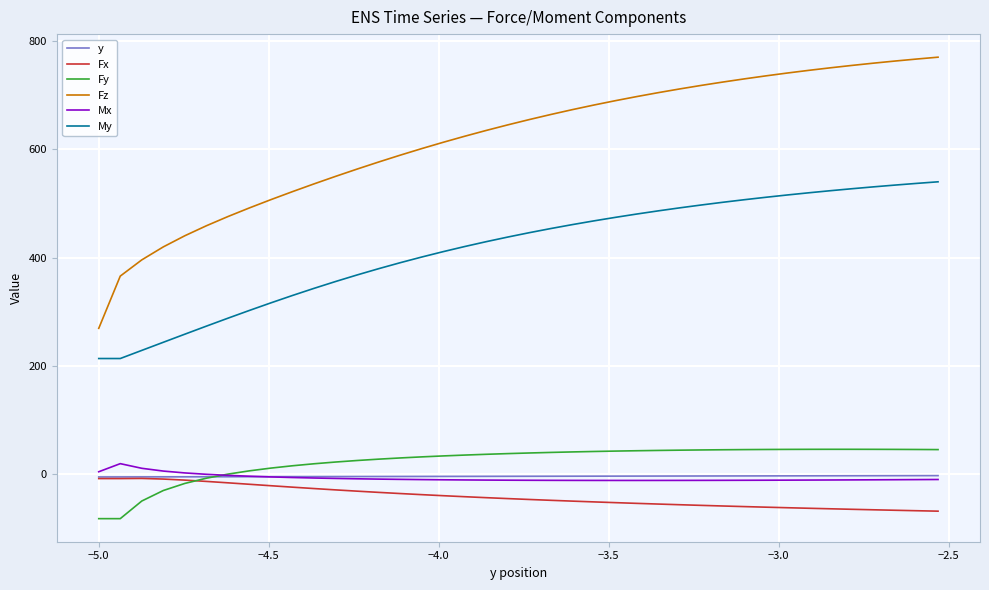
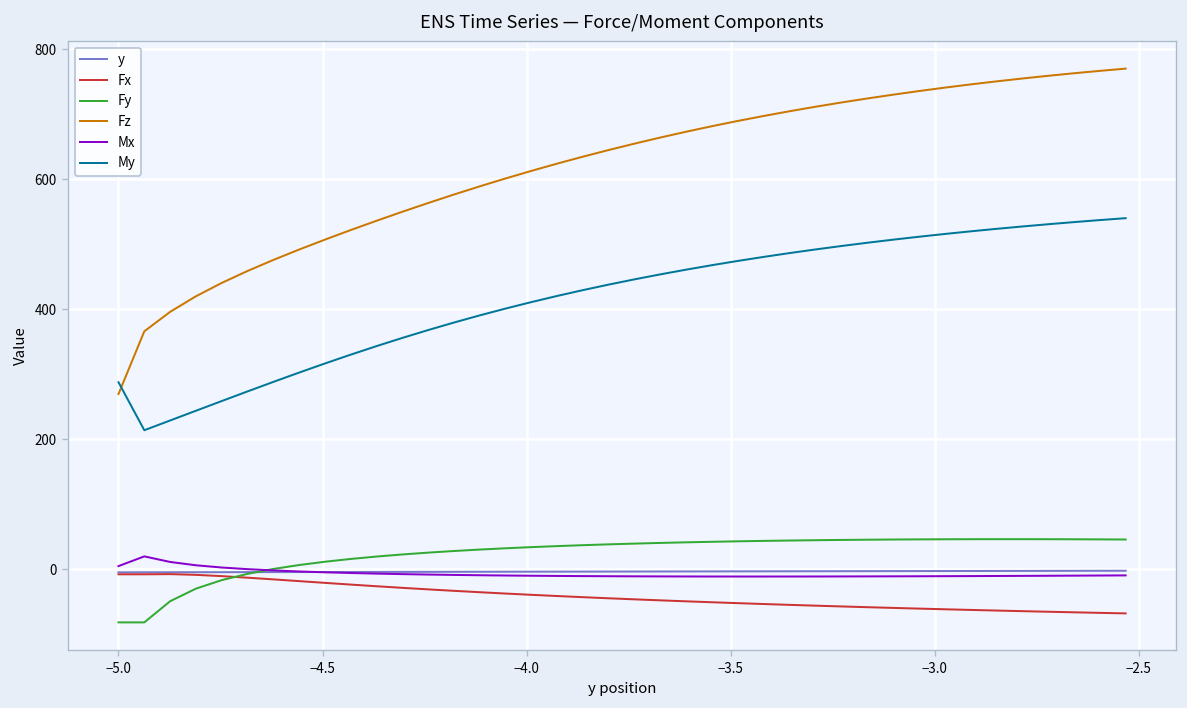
My, −5.0: 210 -> 290
